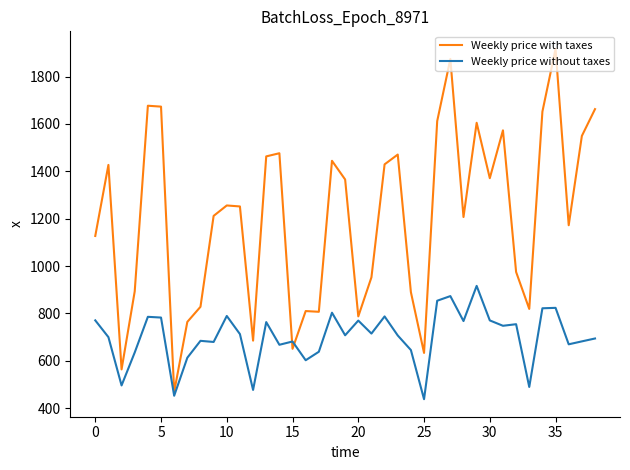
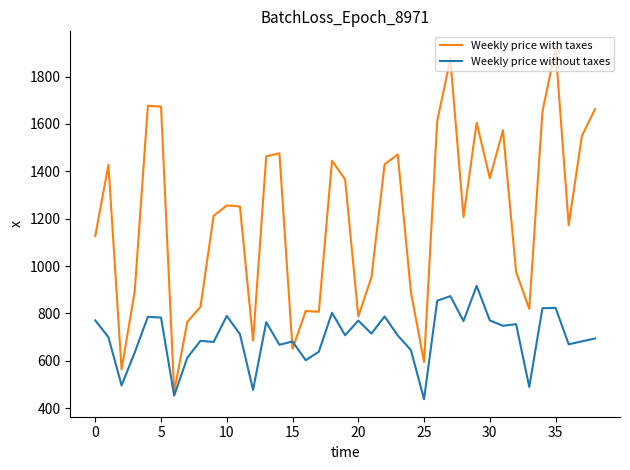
Weekly price with taxes, 25: 630 -> 590
